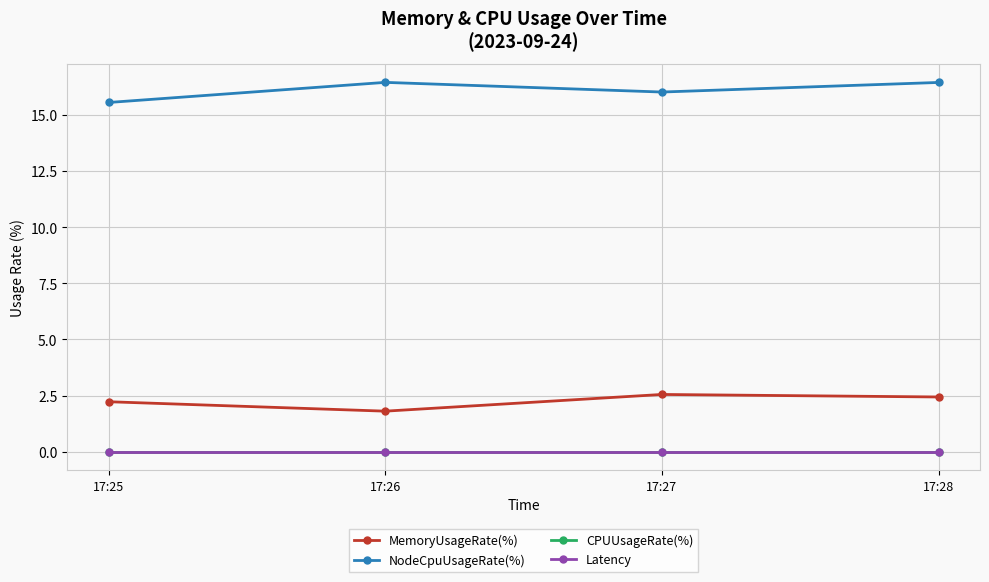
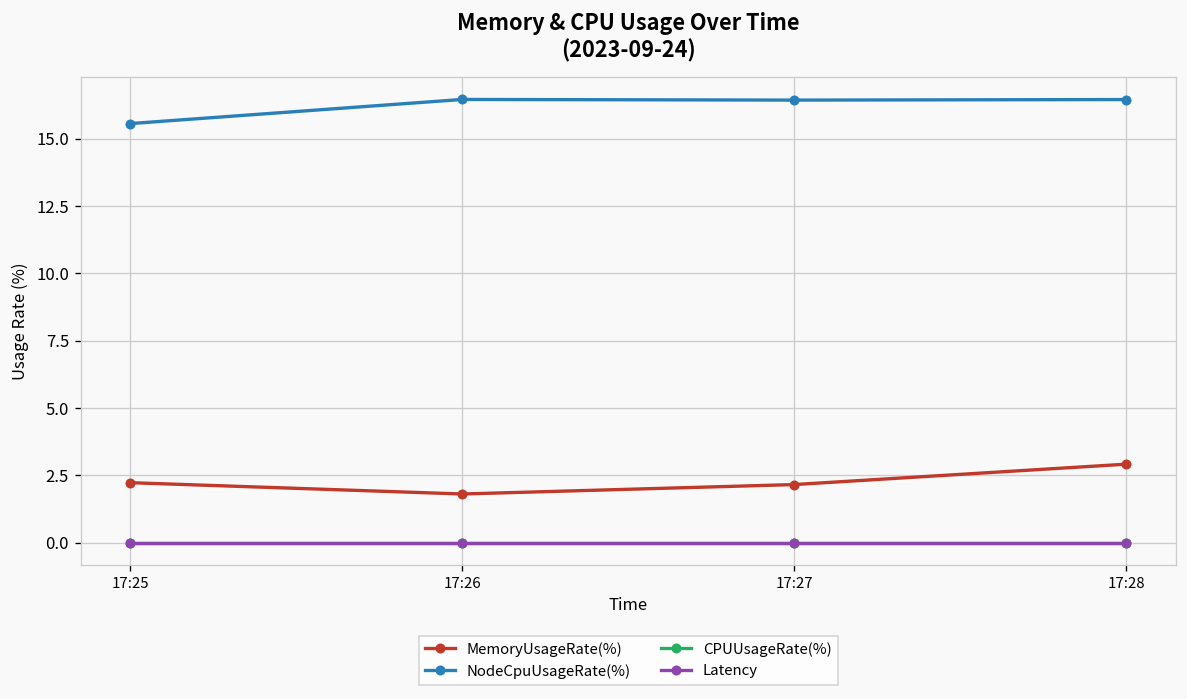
MemoryUsageRate(%), 17:27: 2.5 -> 2.2
NodeCpuUsageRate(%), 17:27: 16.0 -> 16.4
MemoryUsageRate(%), 17:28: 2.4 -> 2.9
